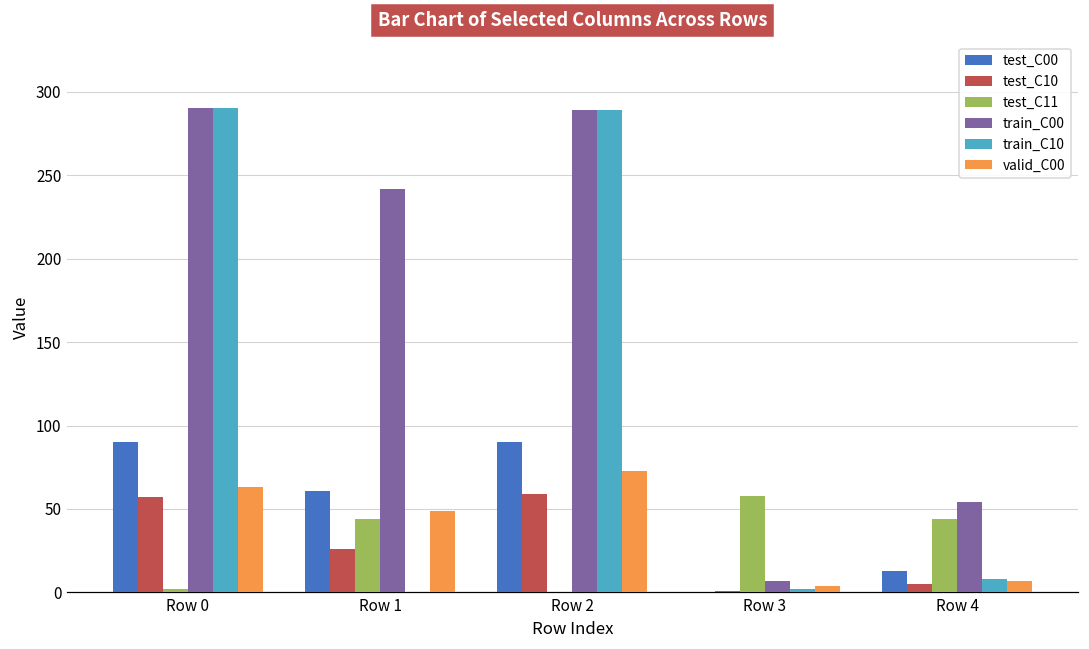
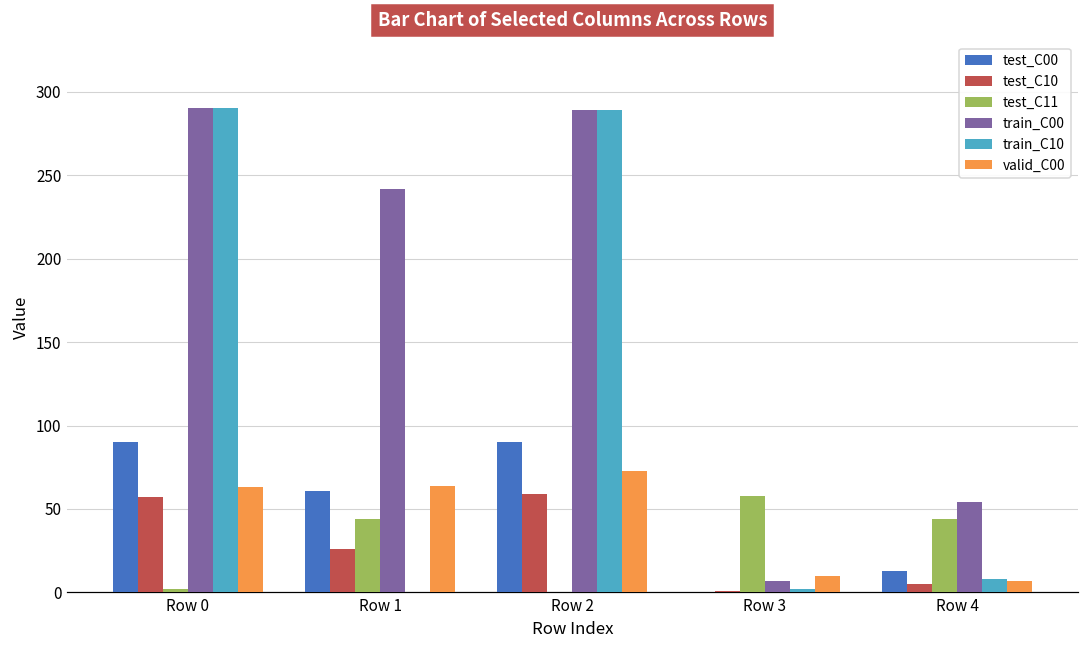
valid_C00, Row 1: 49 -> 64
valid_C00, Row 3: 4 -> 10
